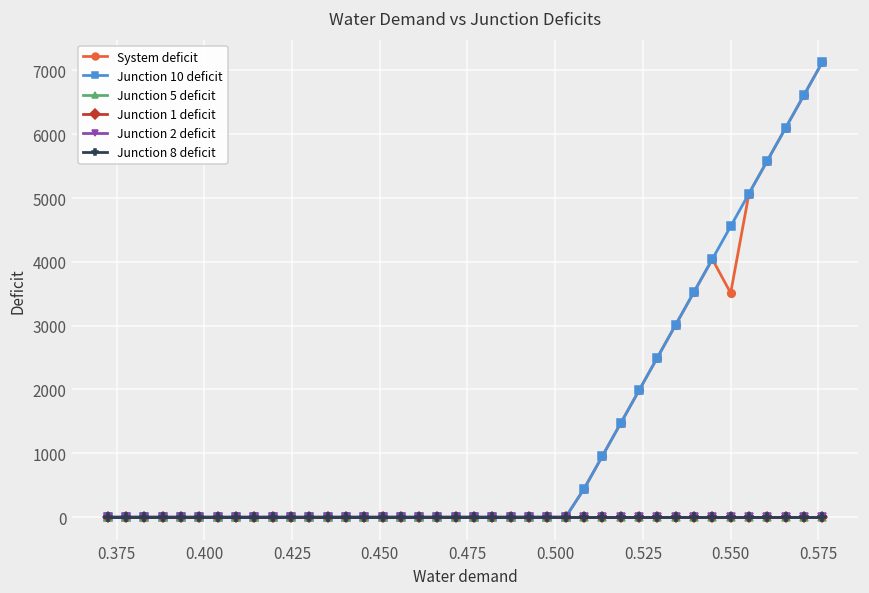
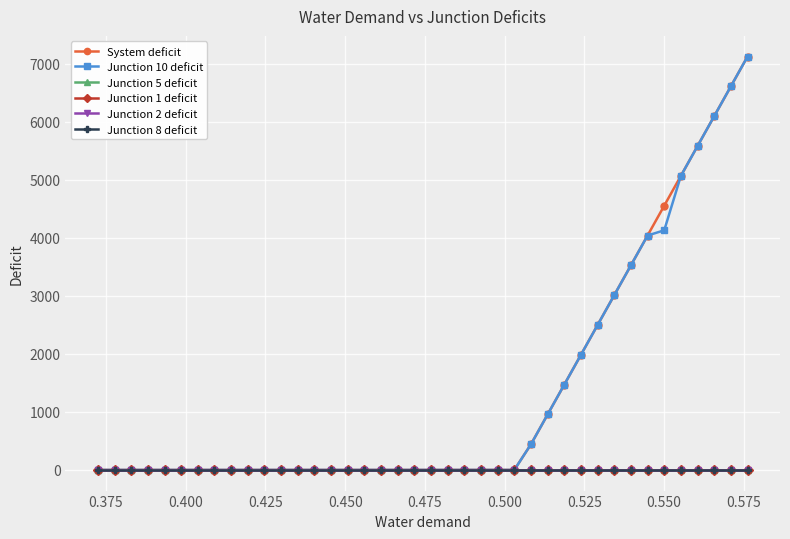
System deficit, 0.550: 3500 -> 4600
Junction 10 deficit, 0.550: 4600 -> 4100
